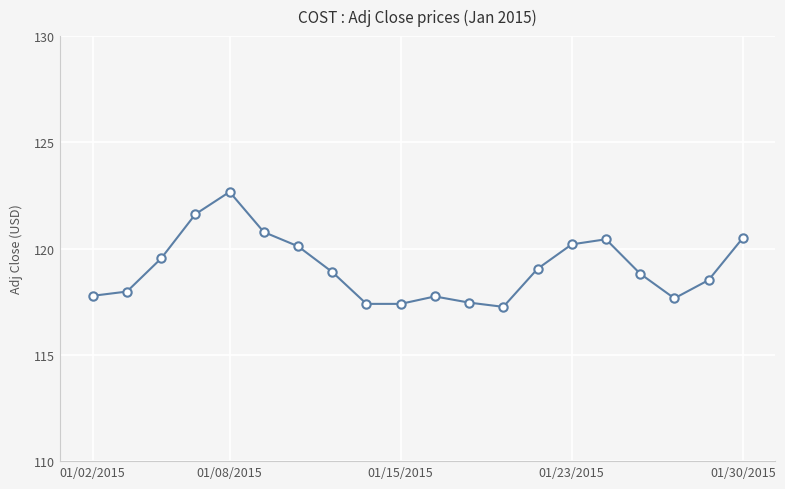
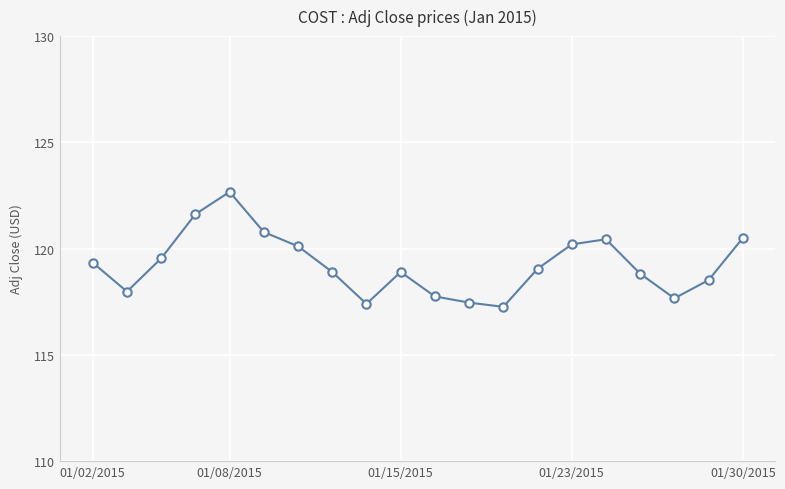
01/02/2015: 117.8 -> 119.3
01/15/2015: 117.4 -> 118.9
